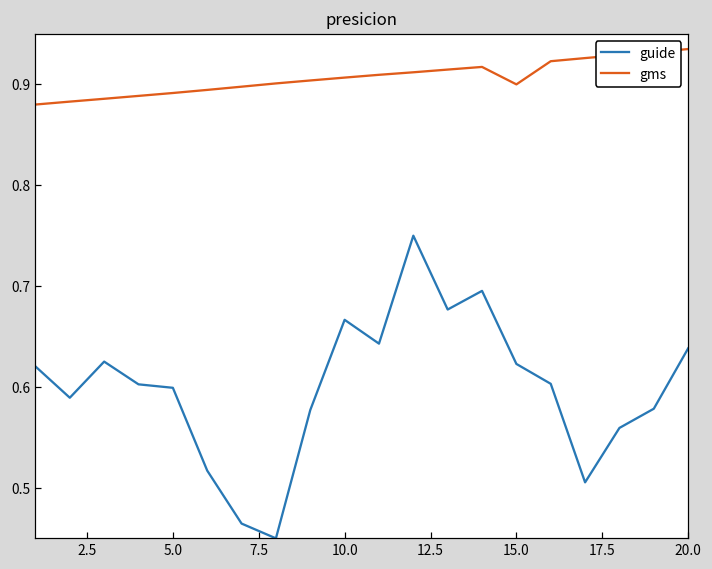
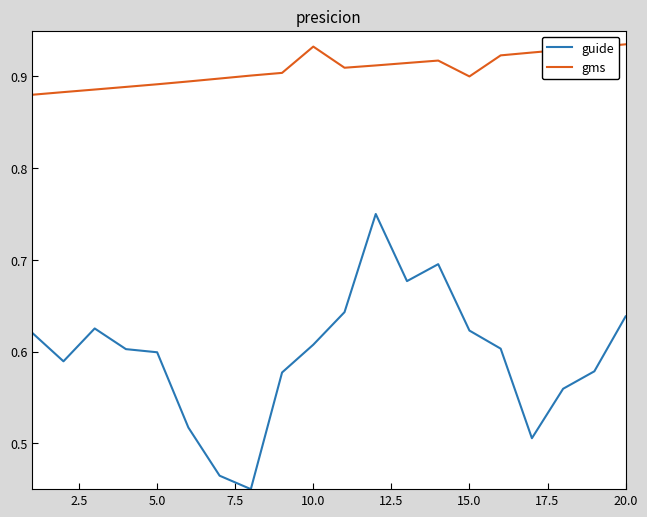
guide, 10.0: 0.67 -> 0.61
gms, 10.0: 0.91 -> 0.93
